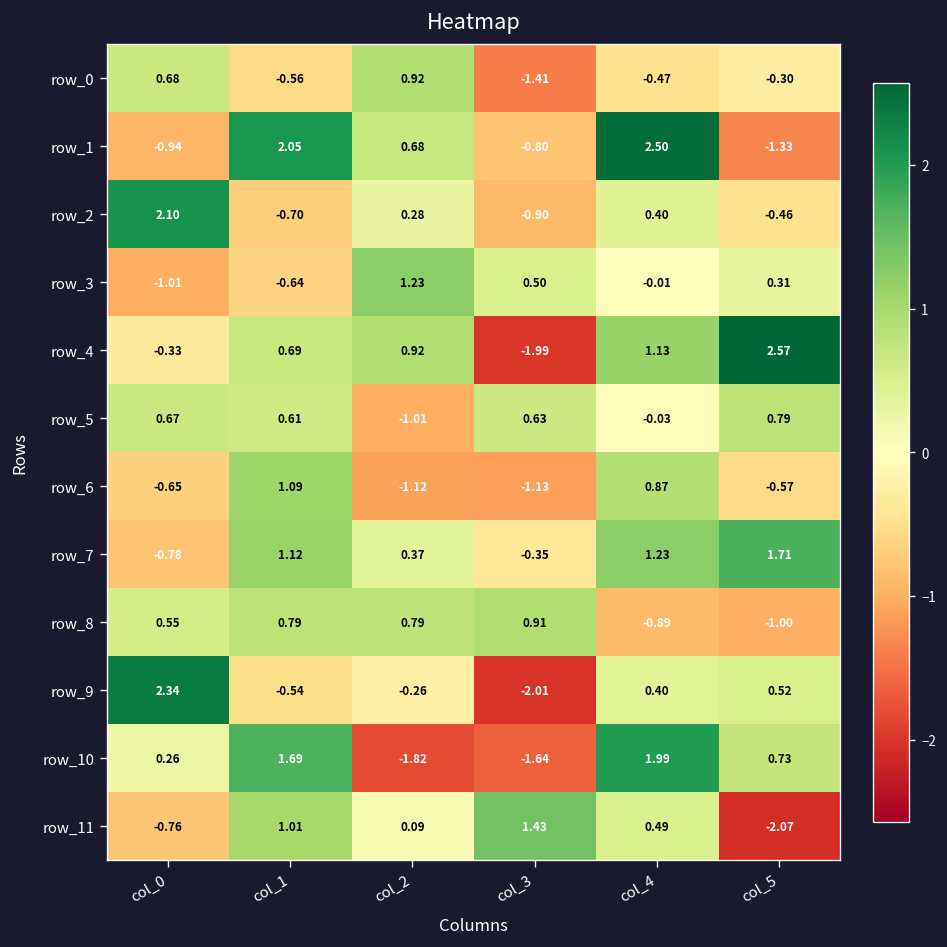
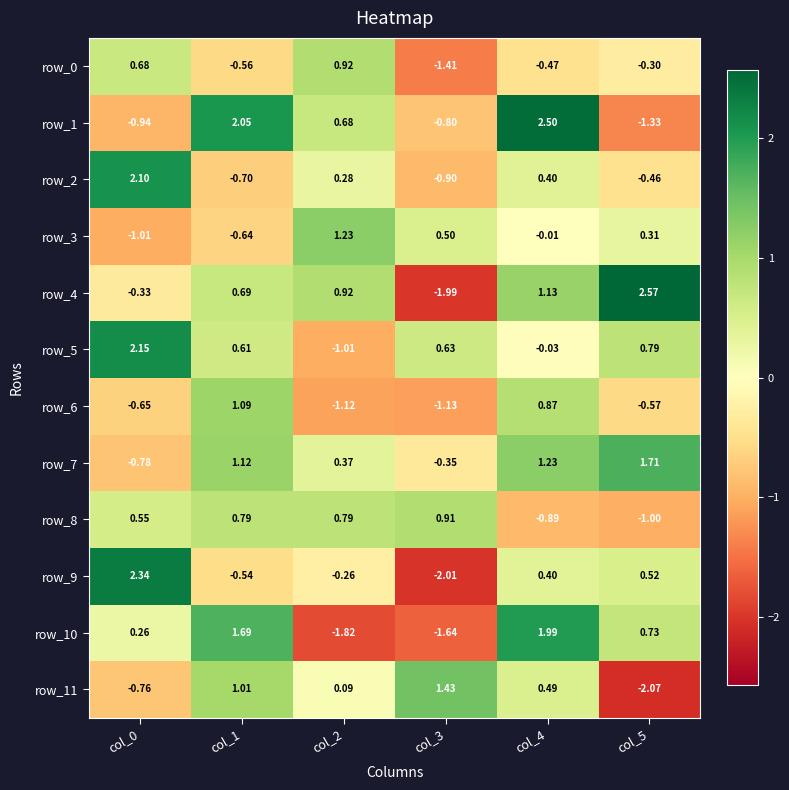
row_5, col_0: 0.67 -> 2.15
